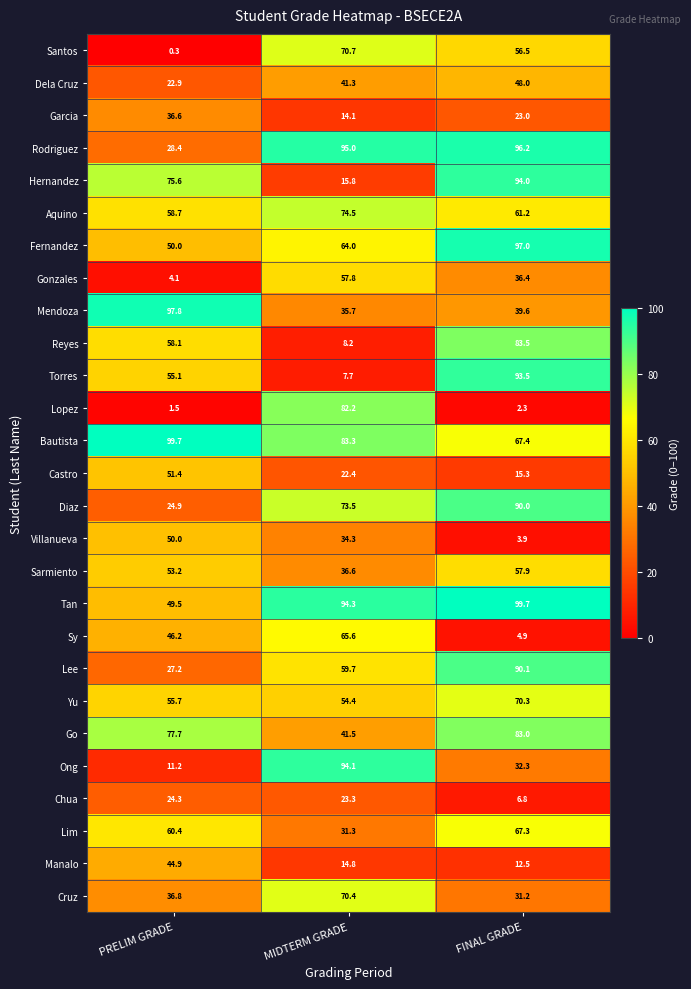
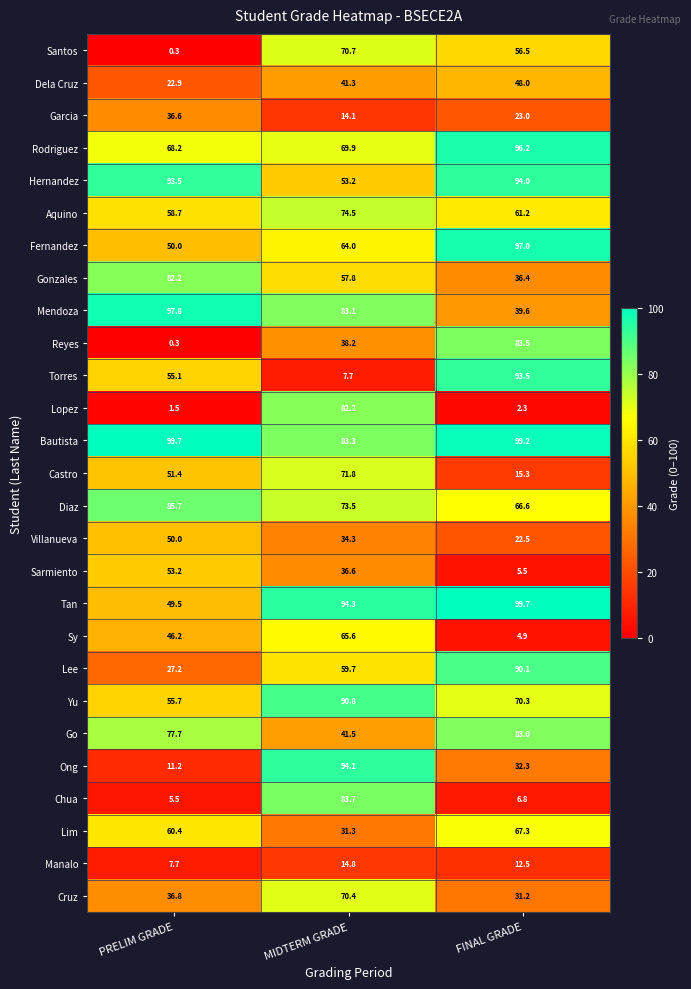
Rodriguez, PRELIM GRADE: 28.4 -> 68.2
Rodriguez, MIDTERM GRADE: 95.0 -> 69.9
Hernandez, PRELIM GRADE: 75.6 -> 93.5
Hernandez, MIDTERM GRADE: 15.8 -> 53.2
Gonzales, PRELIM GRADE: 4.1 -> 82.2
Mendoza, MIDTERM GRADE: 35.7 -> 83.1
Reyes, PRELIM GRADE: 58.1 -> 0.3
Reyes, MIDTERM GRADE: 8.2 -> 38.2
Bautista, FINAL GRADE: 67.4 -> 99.2
Castro, MIDTERM GRADE: 22.4 -> 71.8
Diaz, PRELIM GRADE: 24.9 -> 85.7
Diaz, FINAL GRADE: 90.0 -> 66.6
Villanueva, FINAL GRADE: 3.9 -> 22.5
Sarmiento, FINAL GRADE: 57.9 -> 5.5
Yu, MIDTERM GRADE: 54.4 -> 90.8
Chua, PRELIM GRADE: 24.3 -> 5.5
Chua, MIDTERM GRADE: 23.3 -> 83.7
Manalo, PRELIM GRADE: 44.9 -> 7.7
